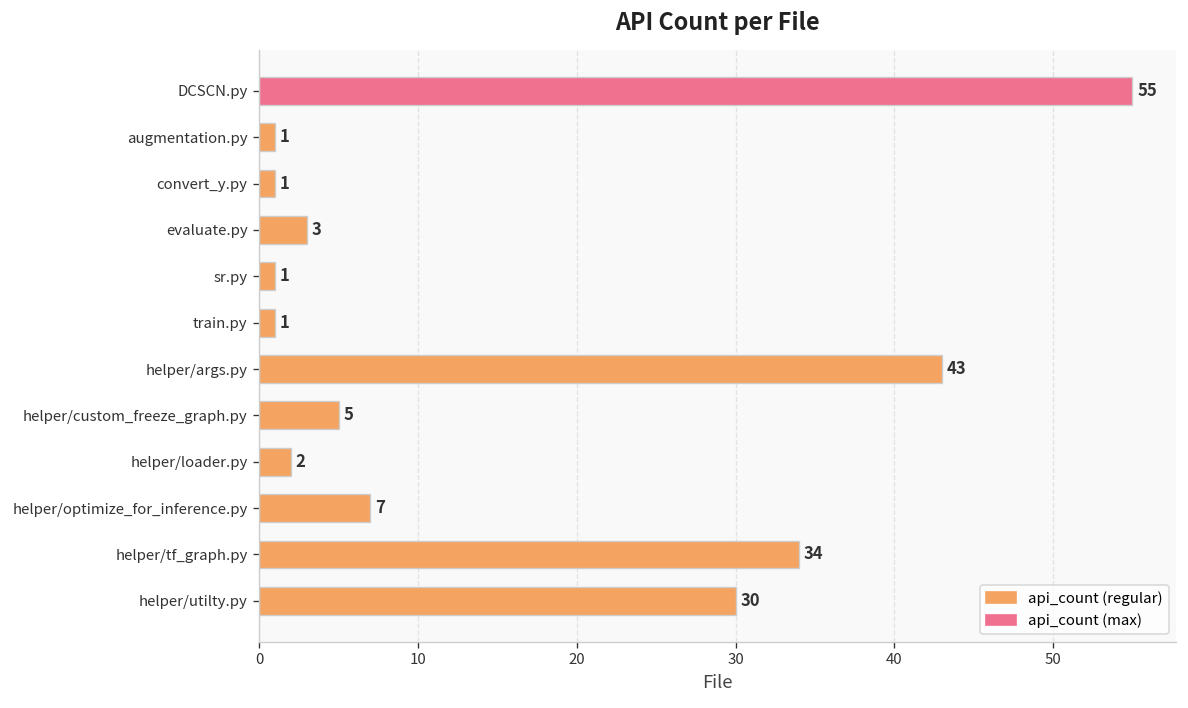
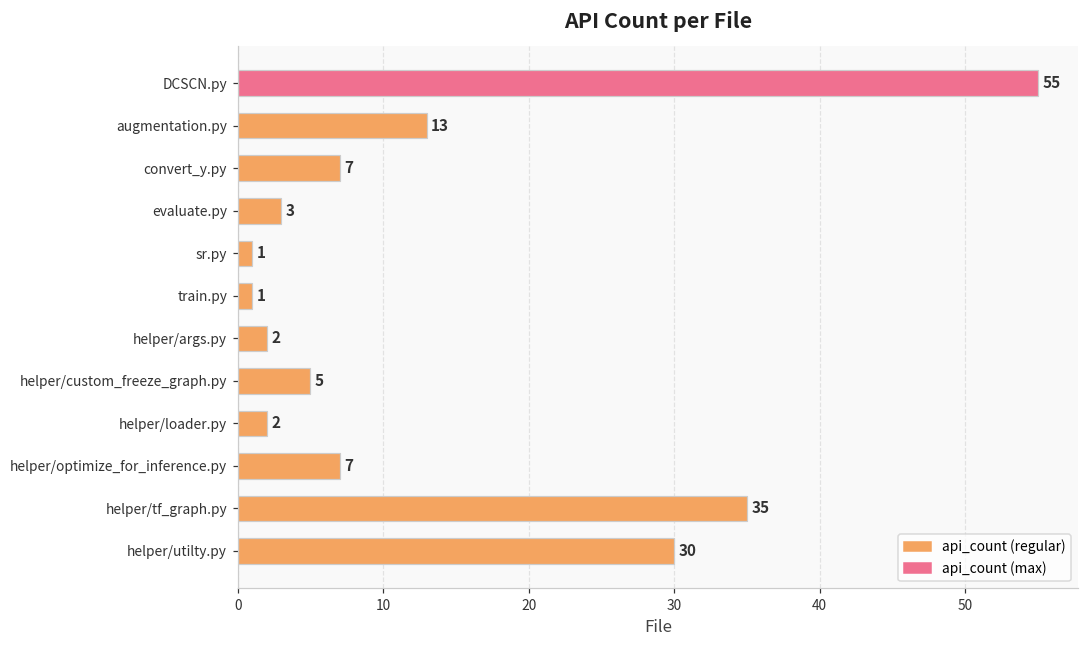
augmentation.py: 1 -> 13
convert_y.py: 1 -> 7
helper/args.py: 43 -> 2
helper/tf_graph.py: 34 -> 35
